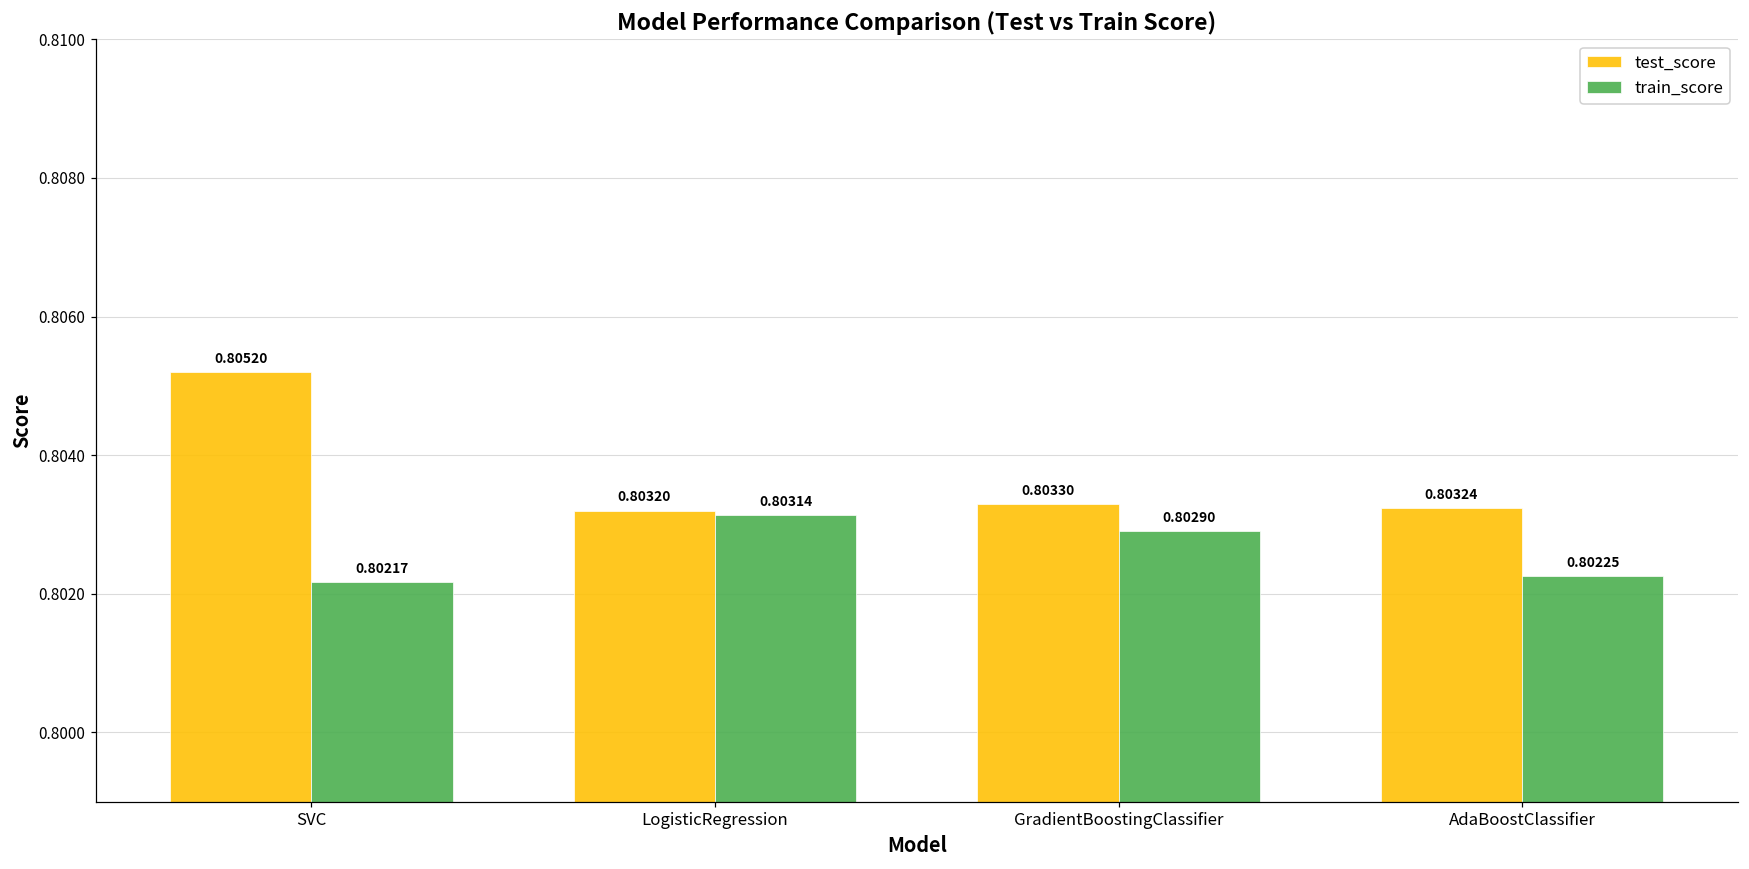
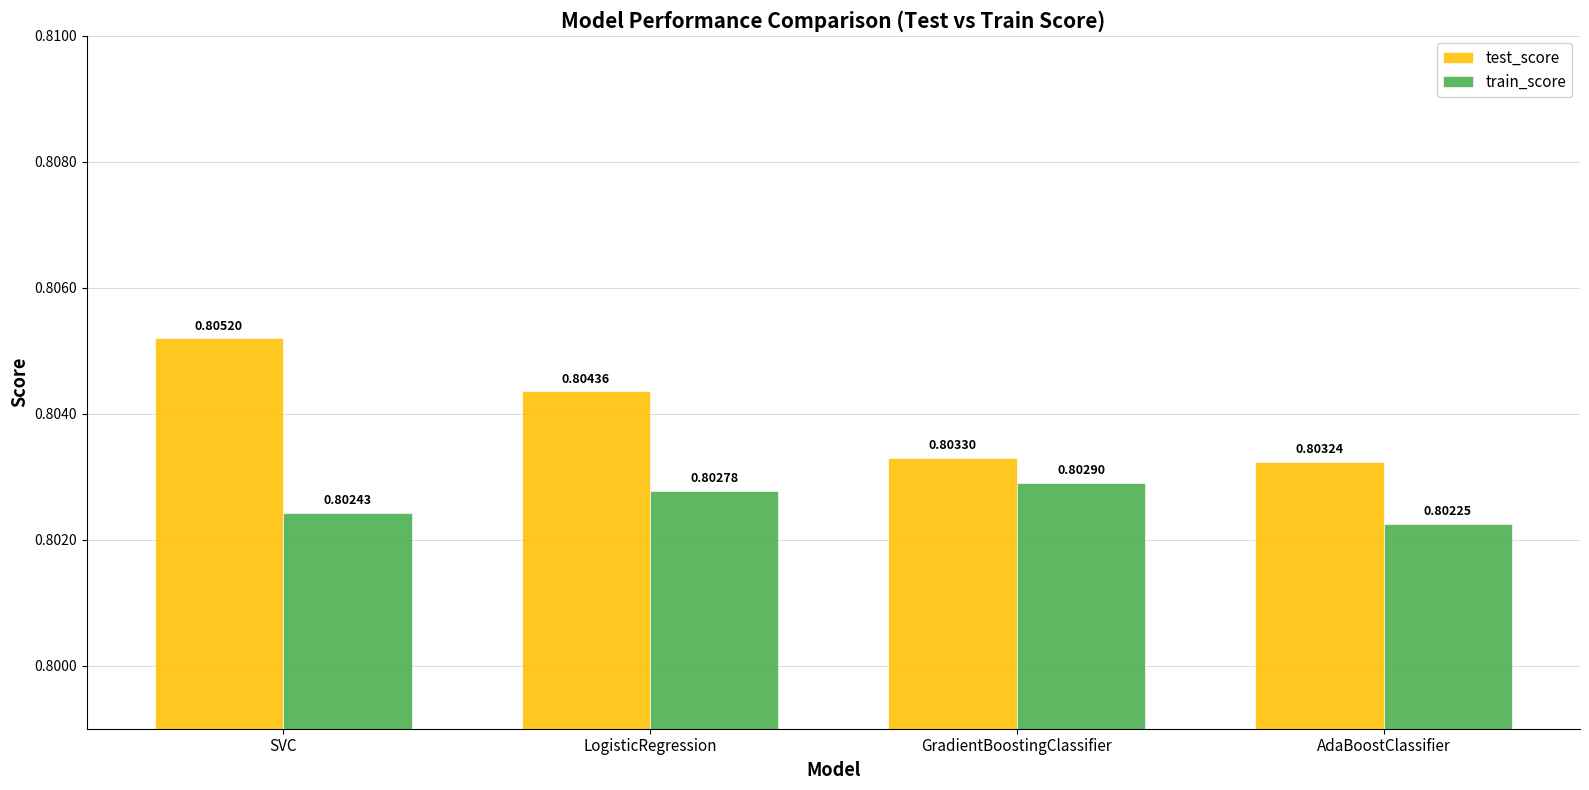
train_score, SVC: 0.80217 -> 0.80243
test_score, LogisticRegression: 0.80320 -> 0.80436
train_score, LogisticRegression: 0.80314 -> 0.80278
